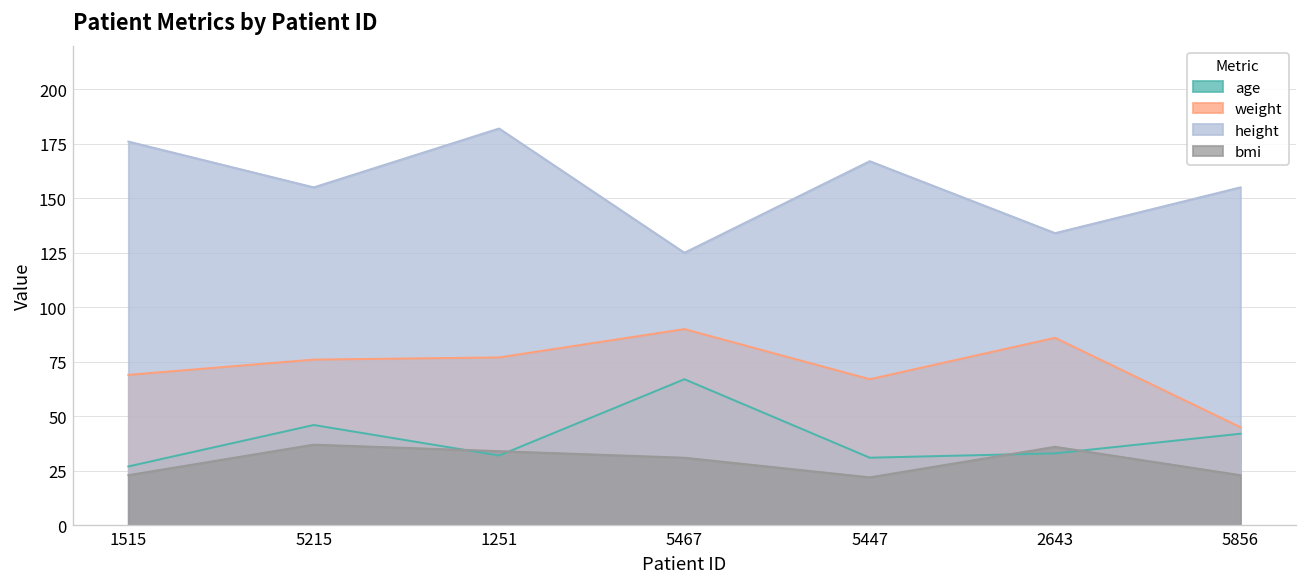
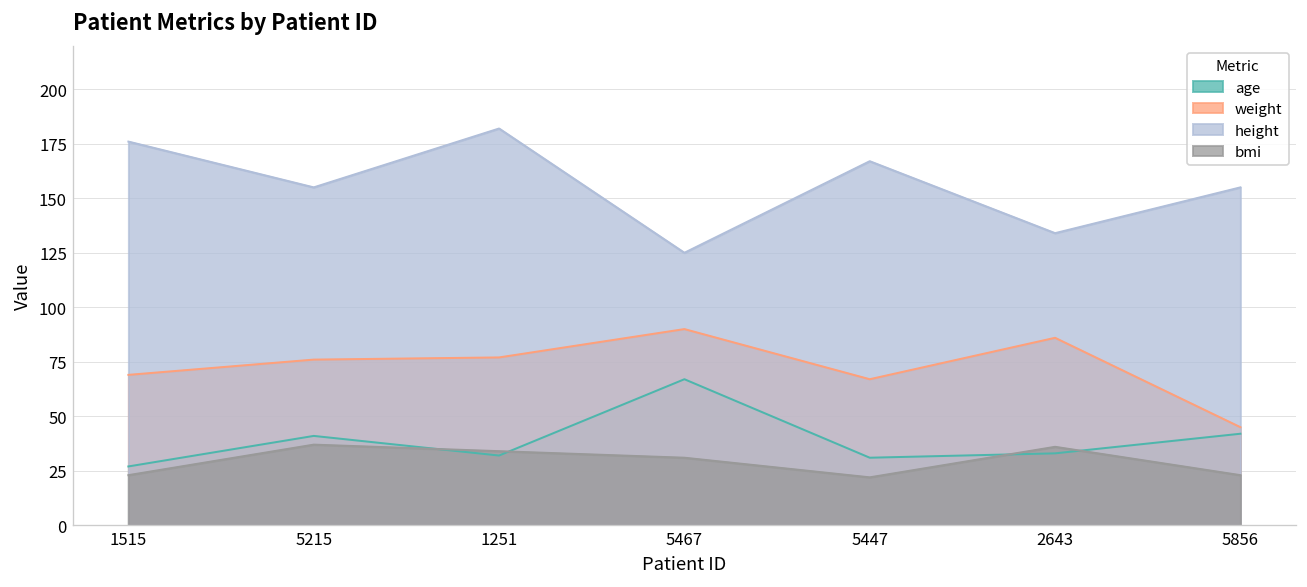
age, 5215: 46 -> 41
